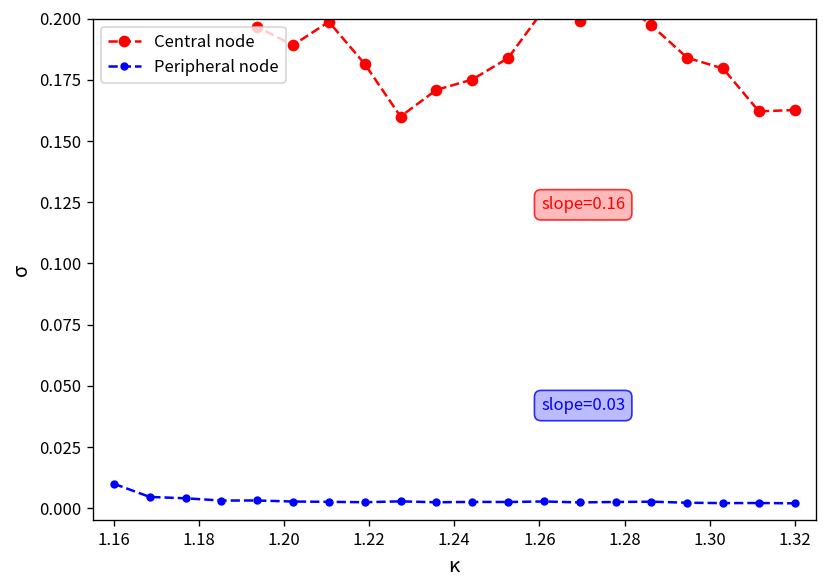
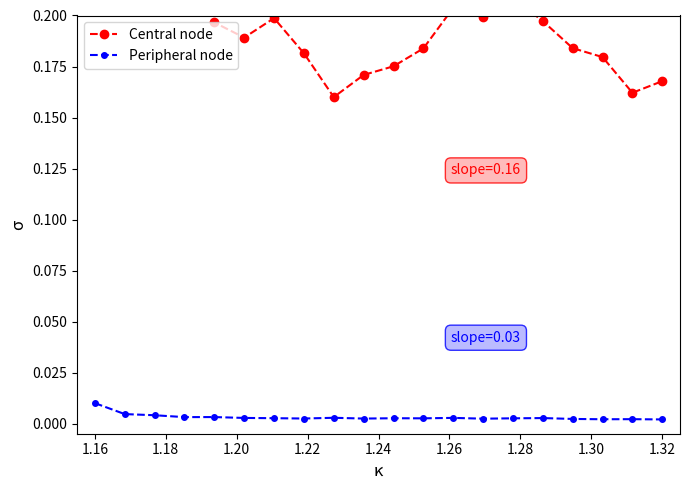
Central node, 1.32: 0.163 -> 0.168
